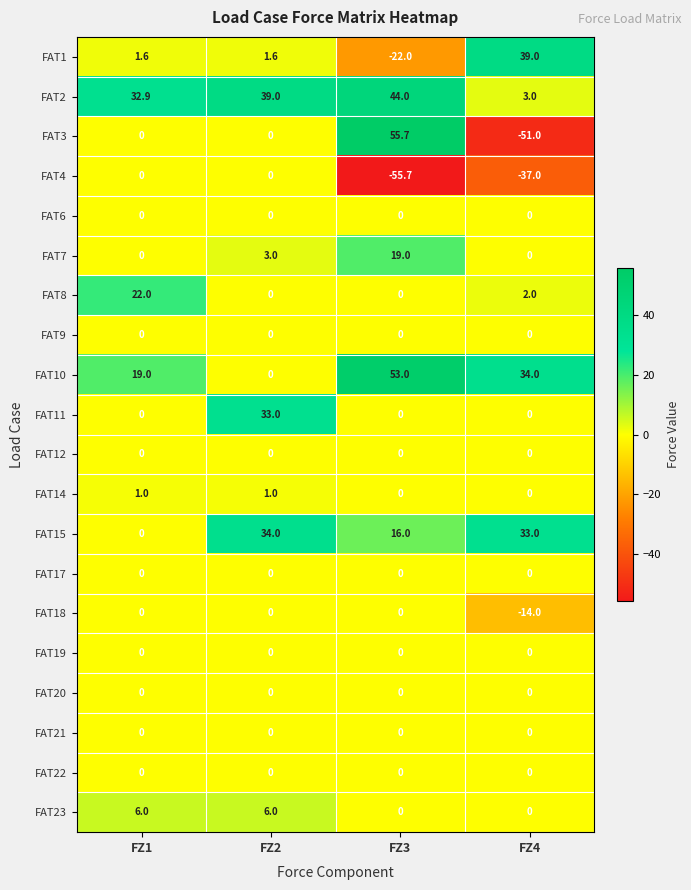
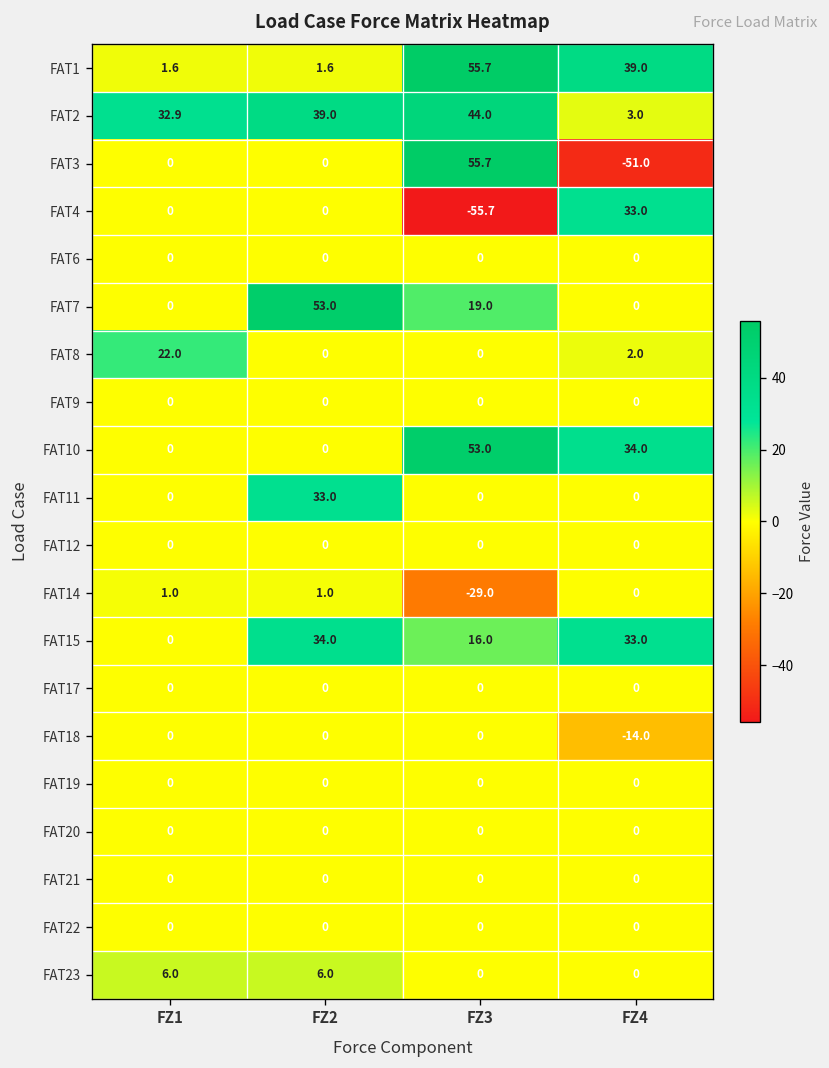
FAT1, FZ3: -22.0 -> 55.7
FAT4, FZ4: -37.0 -> 33.0
FAT7, FZ2: 3.0 -> 53.0
FAT10, FZ1: 19.0 -> 0
FAT14, FZ3: 0 -> -29.0
